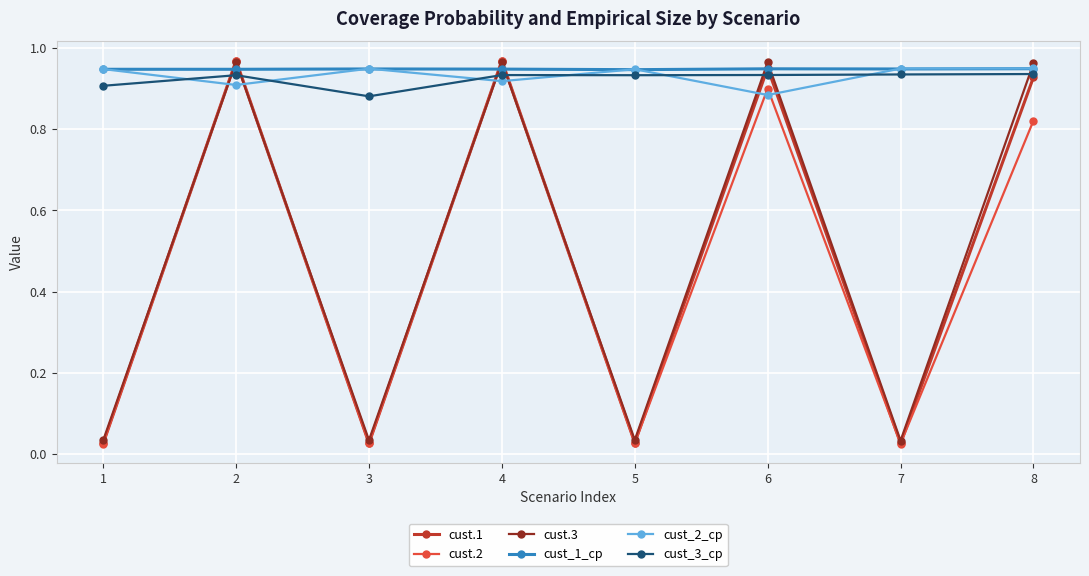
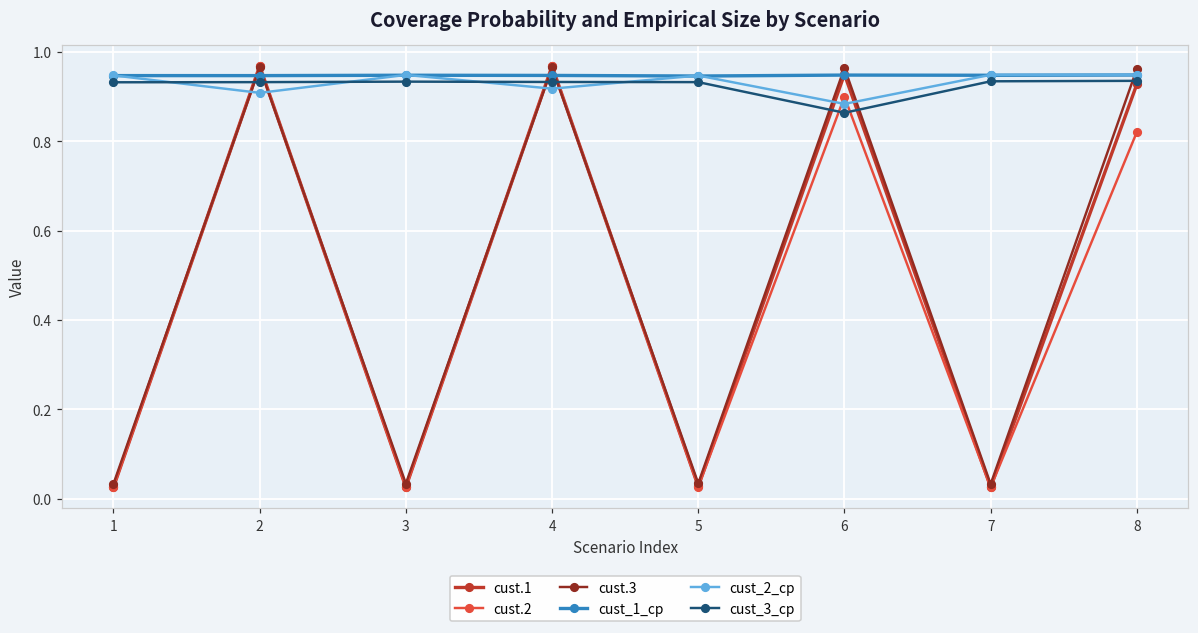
cust_3_cp, 1: 0.91 -> 0.93
cust_3_cp, 3: 0.88 -> 0.93
cust_3_cp, 6: 0.93 -> 0.86
